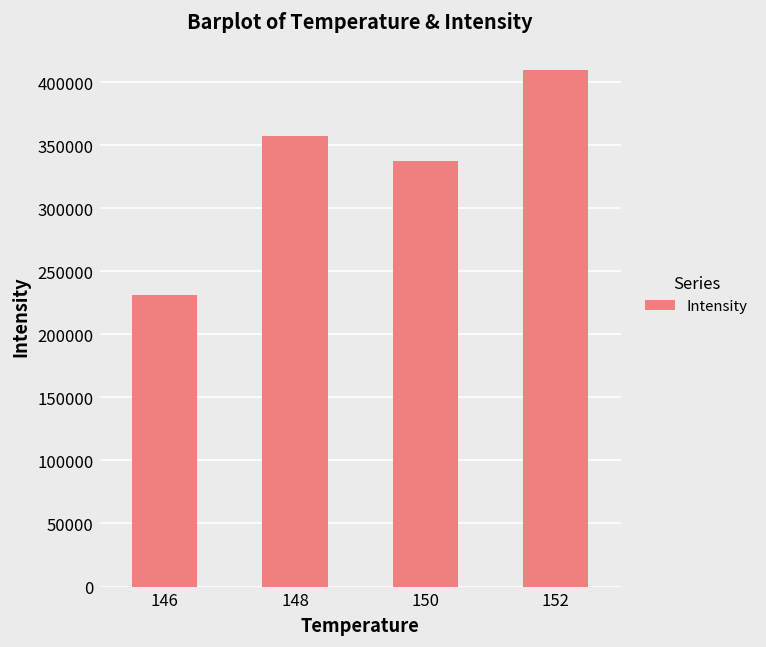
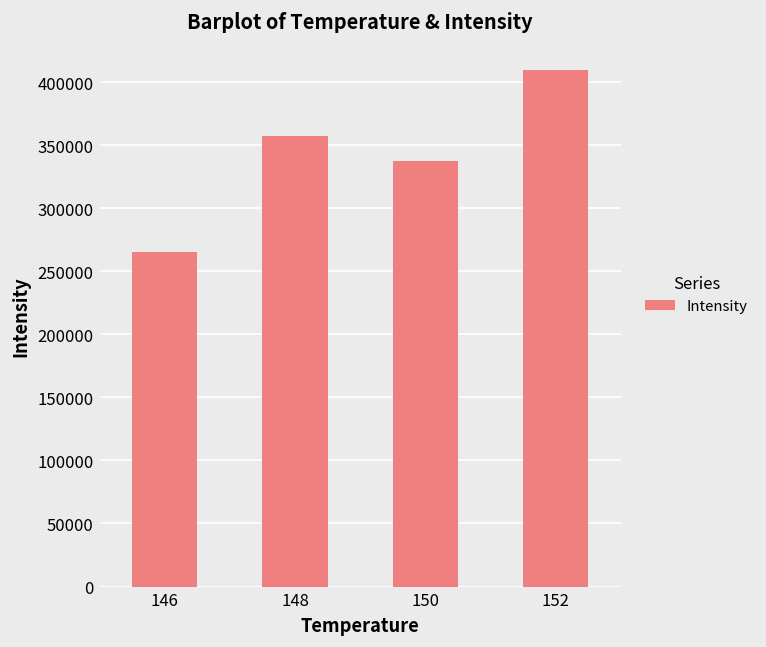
146: 231000 -> 265000
